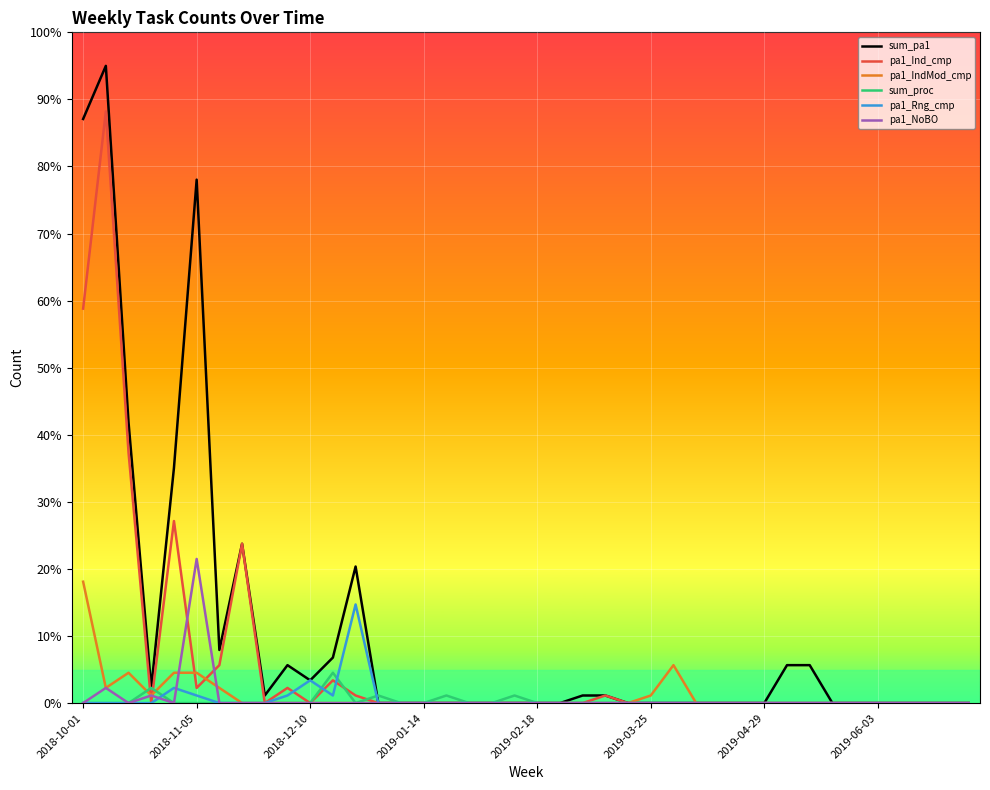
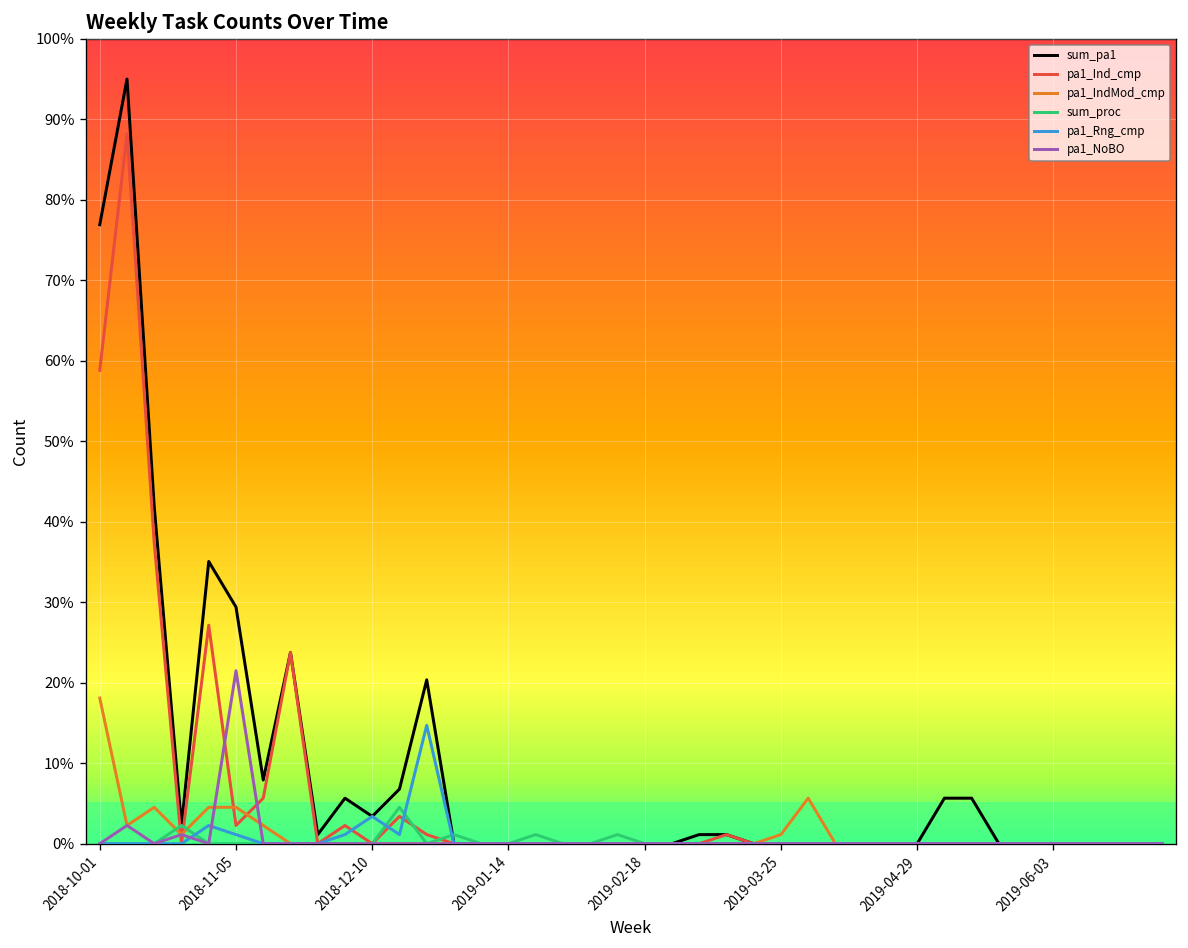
sum_pa1, 2018-10-01: 87% -> 77%
sum_pa1, 2018-11-05: 78% -> 29%
